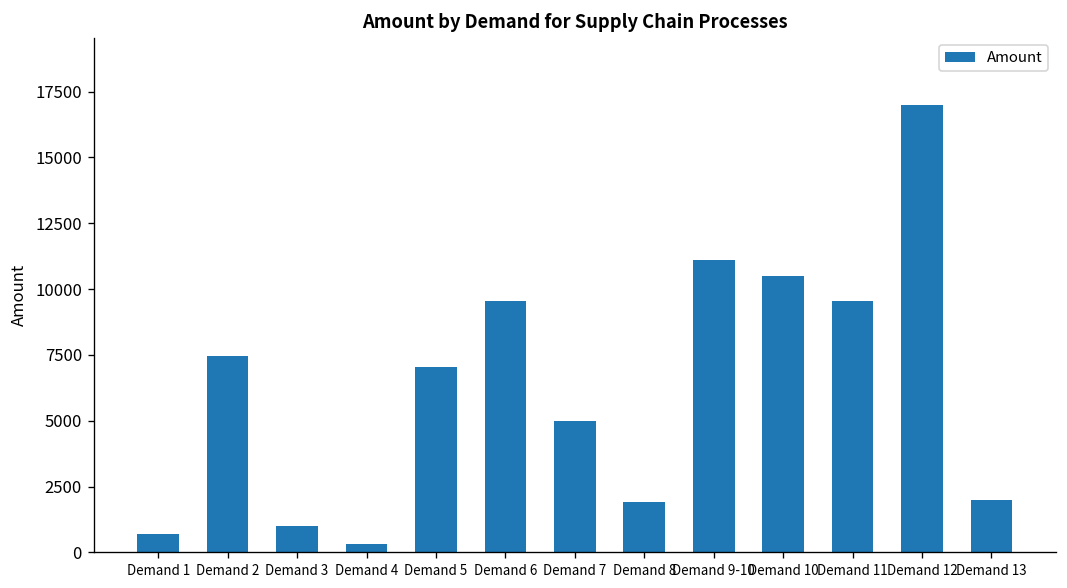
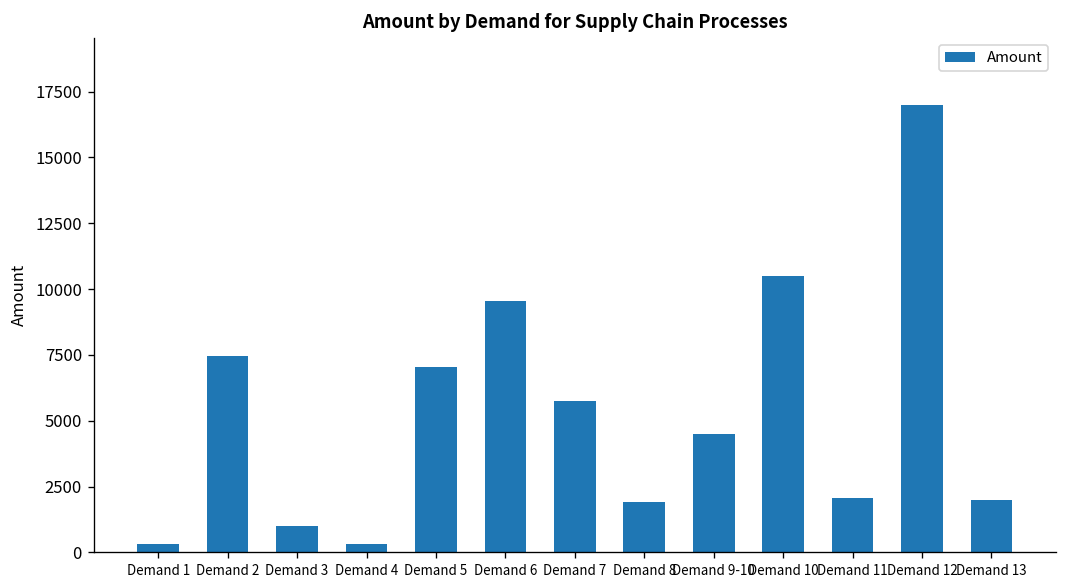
Demand 1: 700 -> 300
Demand 7: 5000 -> 5700
Demand 9-10: 11100 -> 4500
Demand 11: 9500 -> 2100
